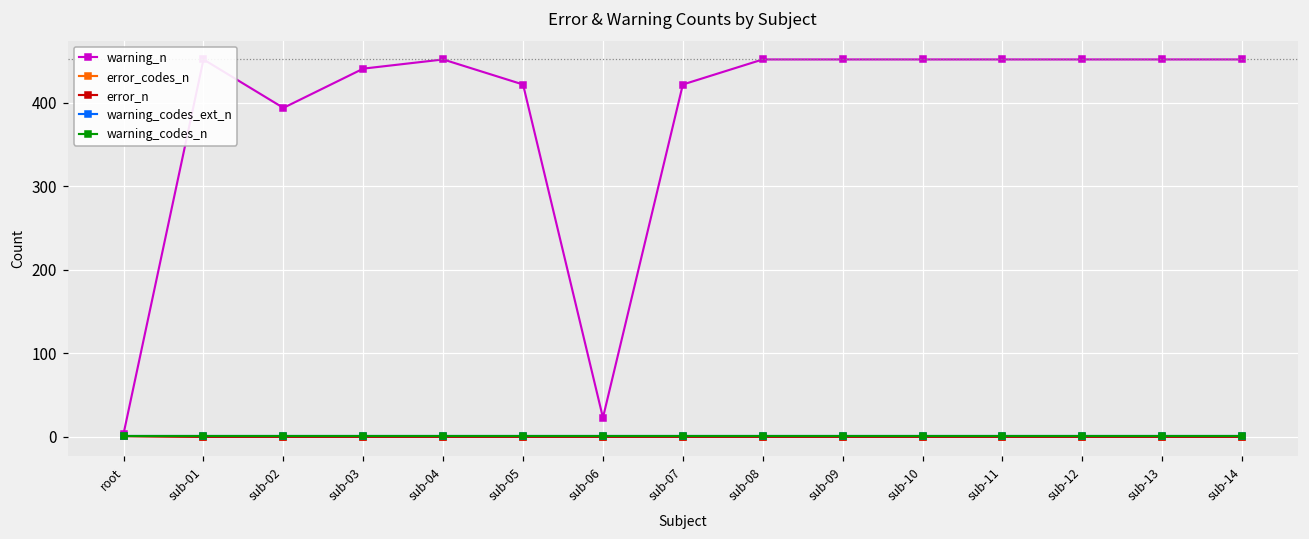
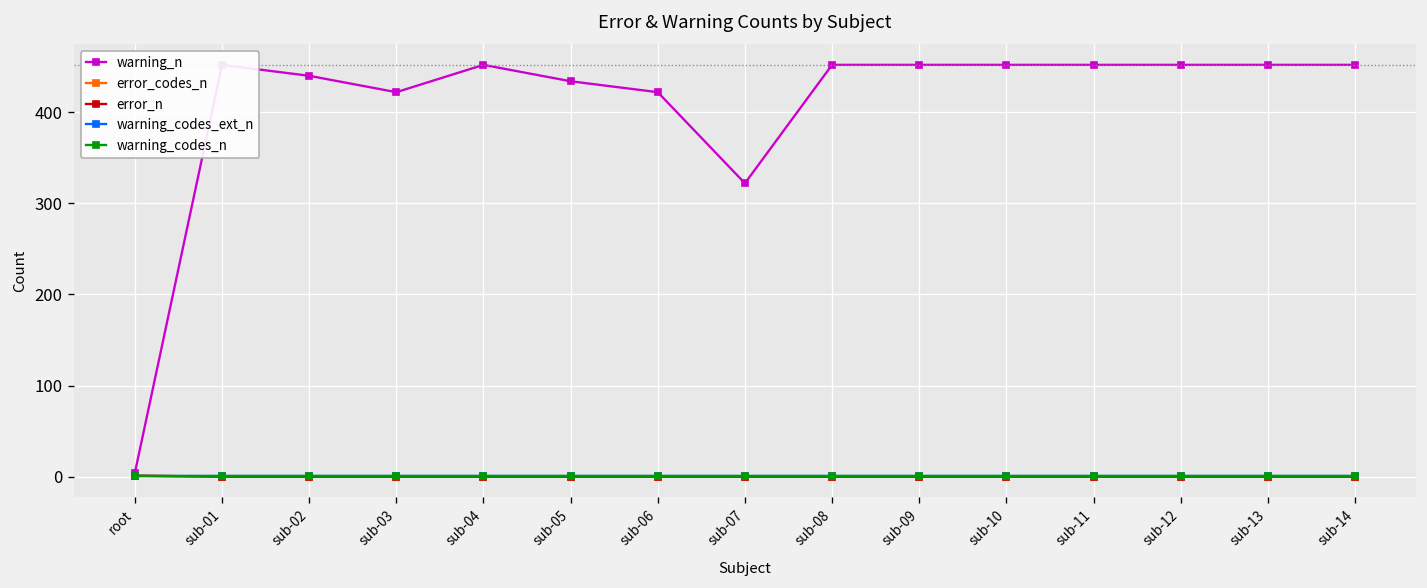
warning_n, sub-02: 390 -> 440
warning_n, sub-03: 440 -> 420
warning_n, sub-05: 420 -> 430
warning_n, sub-06: 20 -> 420
warning_n, sub-07: 420 -> 320
